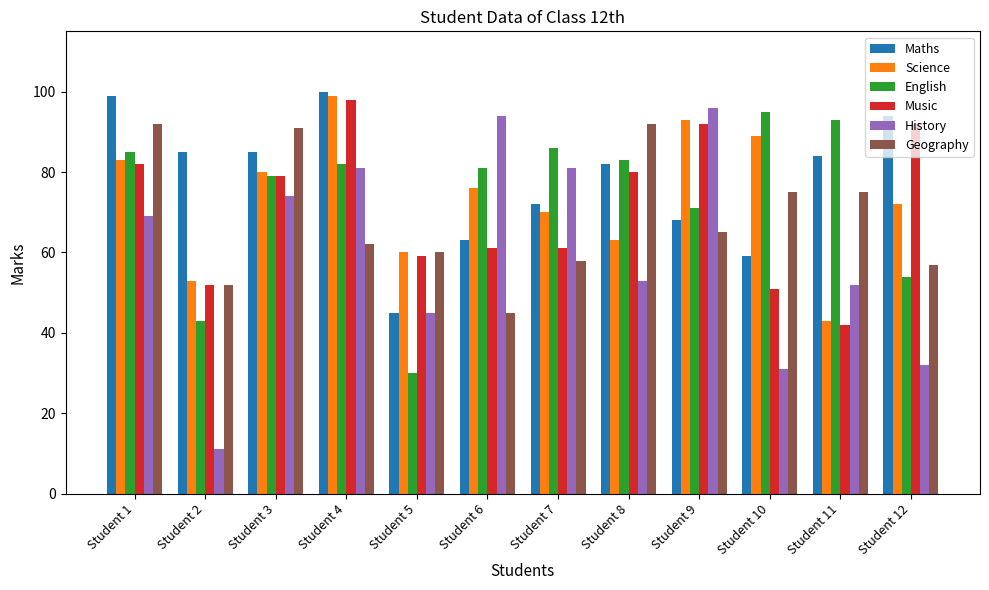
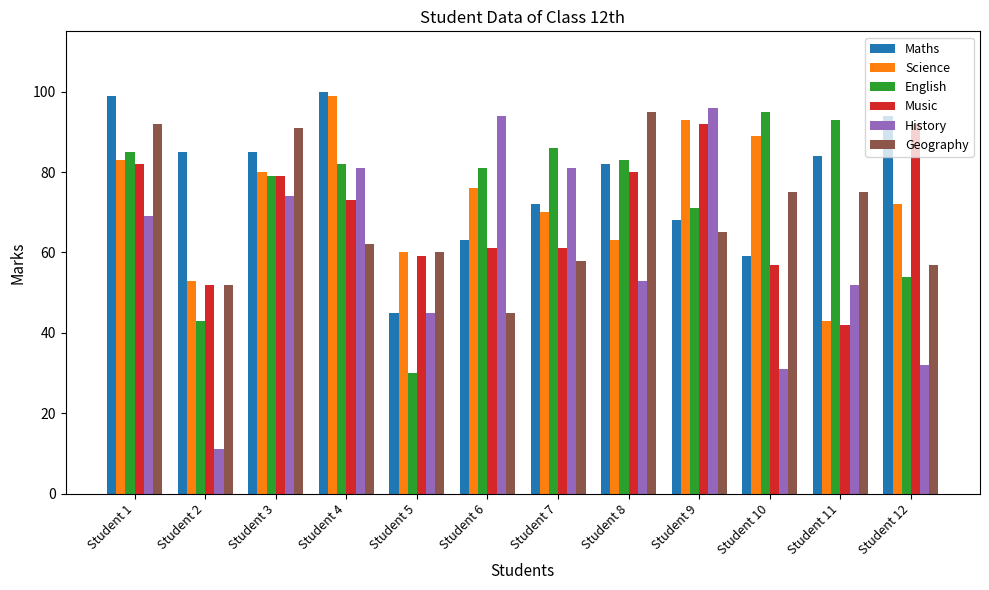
Music, Student 4: 98 -> 73
Geography, Student 8: 92 -> 95
Music, Student 10: 51 -> 57
